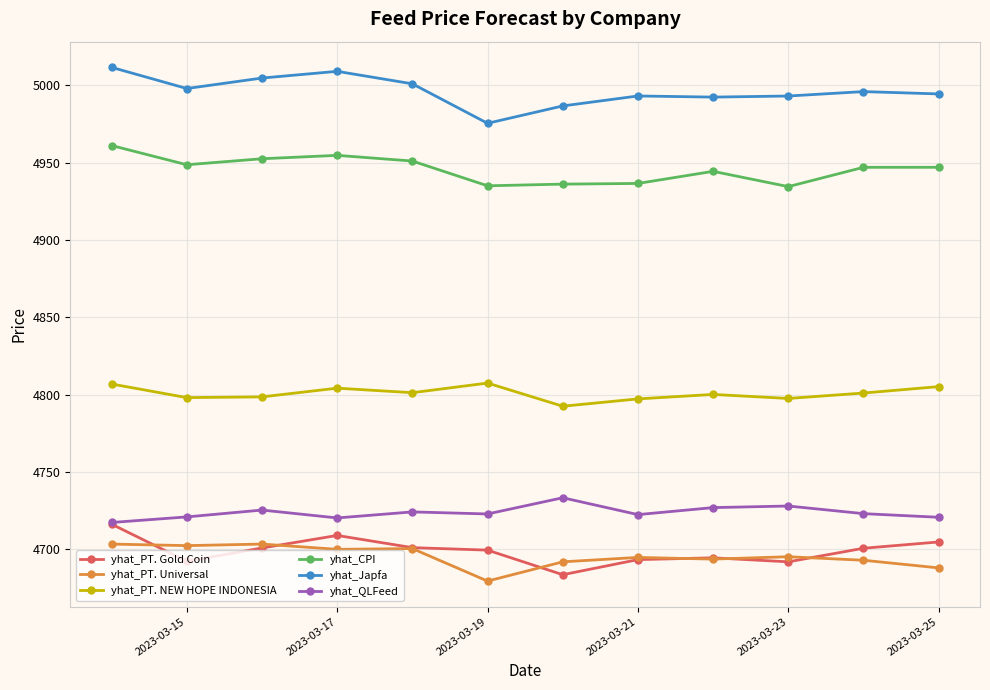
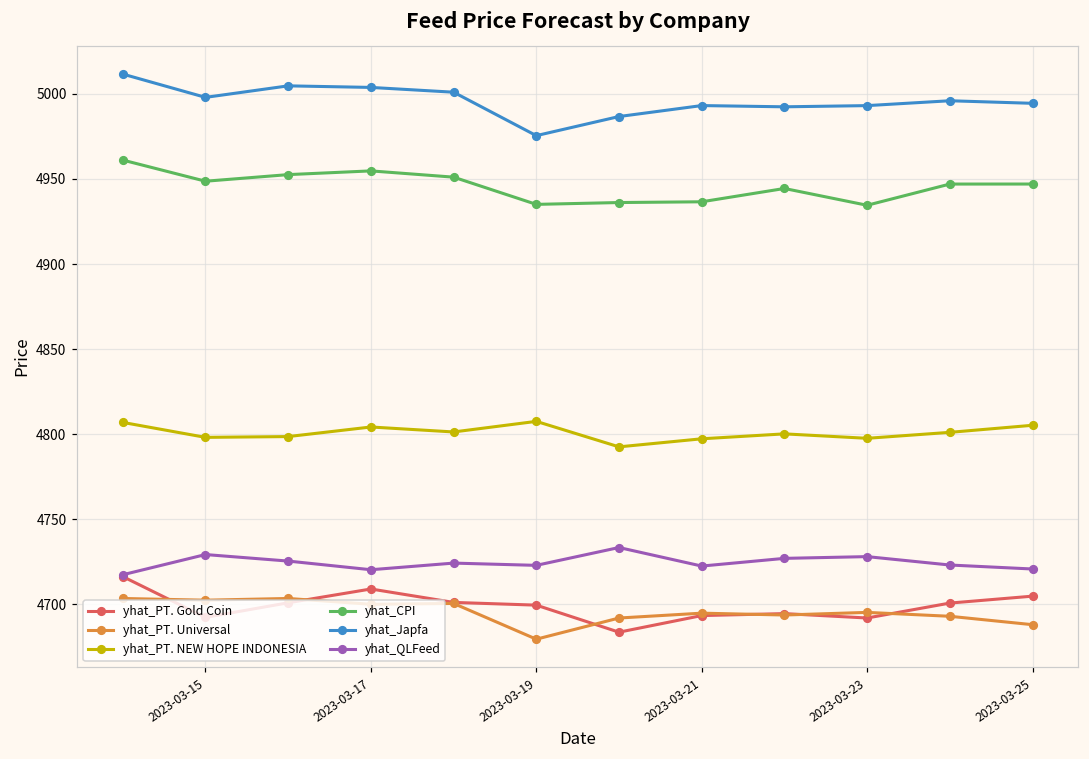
yhat_QLFeed, 2023-03-15: 4721 -> 4729
yhat_Japfa, 2023-03-17: 5009 -> 5004
